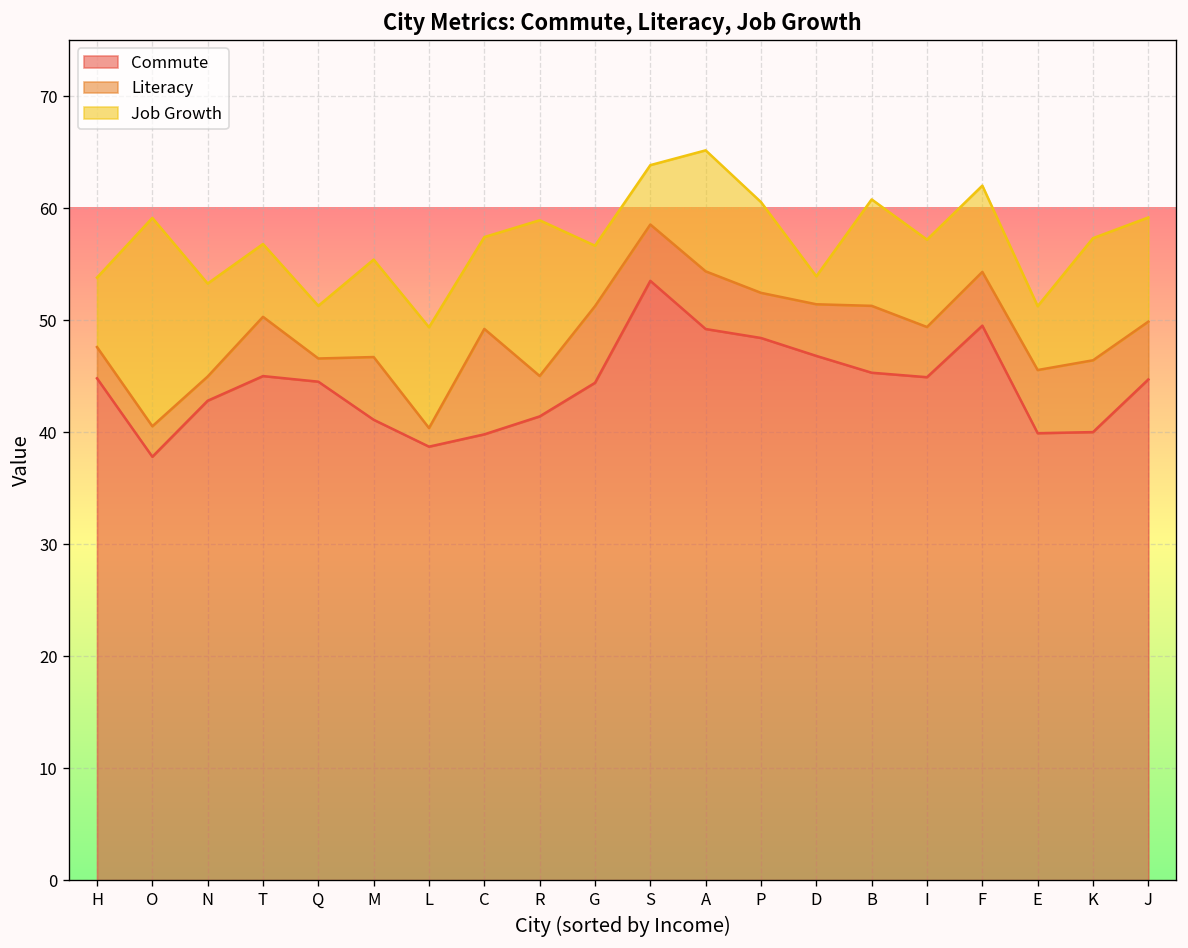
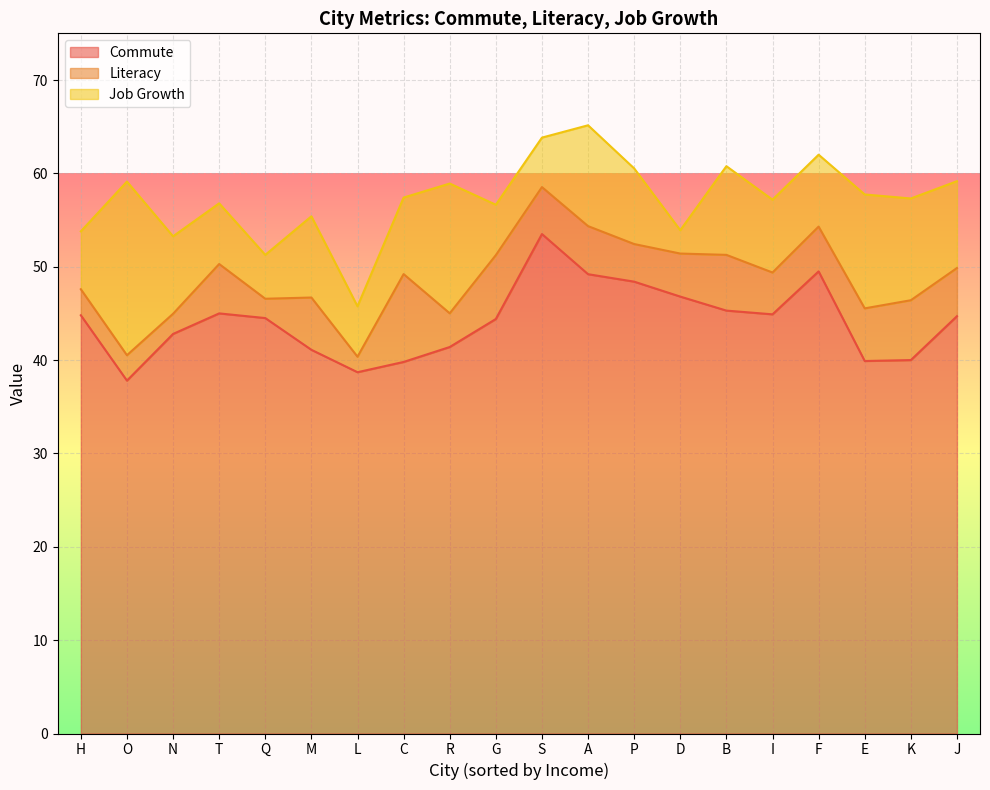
Job Growth, L: 9 -> 5
Job Growth, E: 6 -> 12
